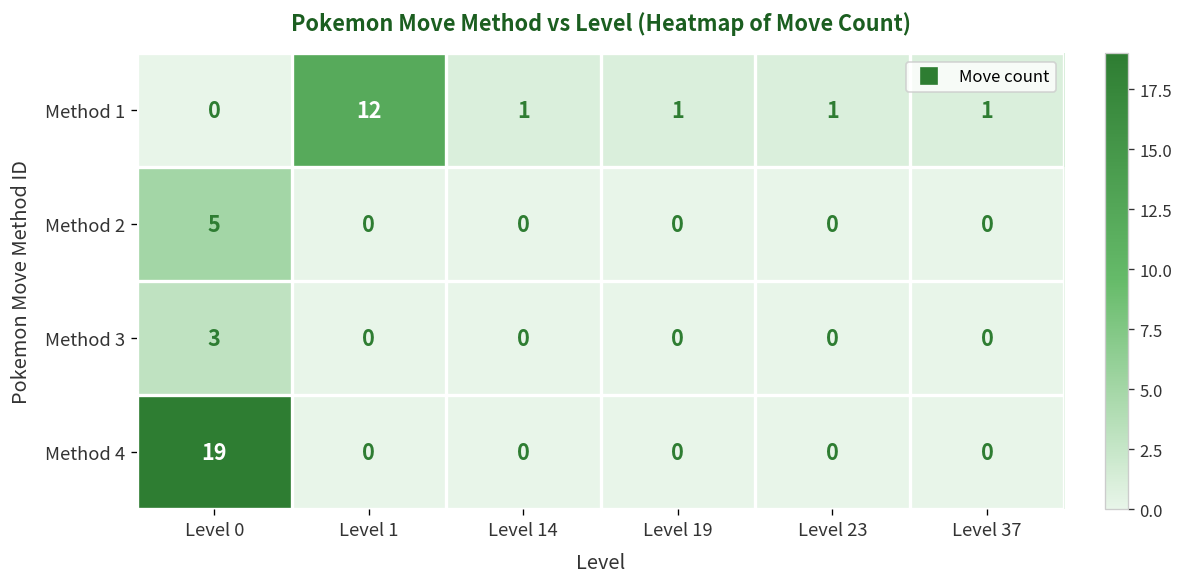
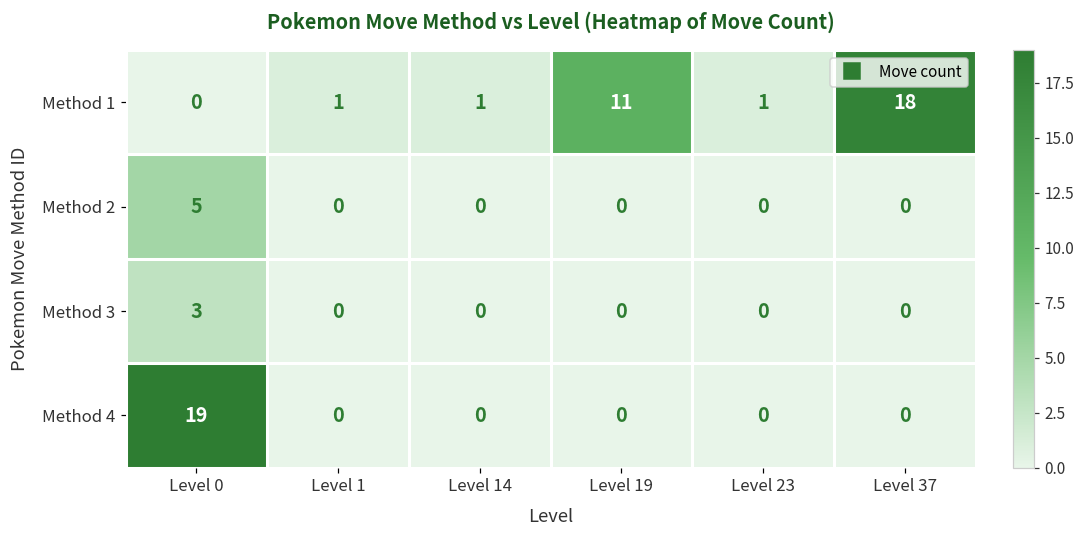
Method 1, Level 1: 12 -> 1
Method 1, Level 19: 1 -> 11
Method 1, Level 37: 1 -> 18
